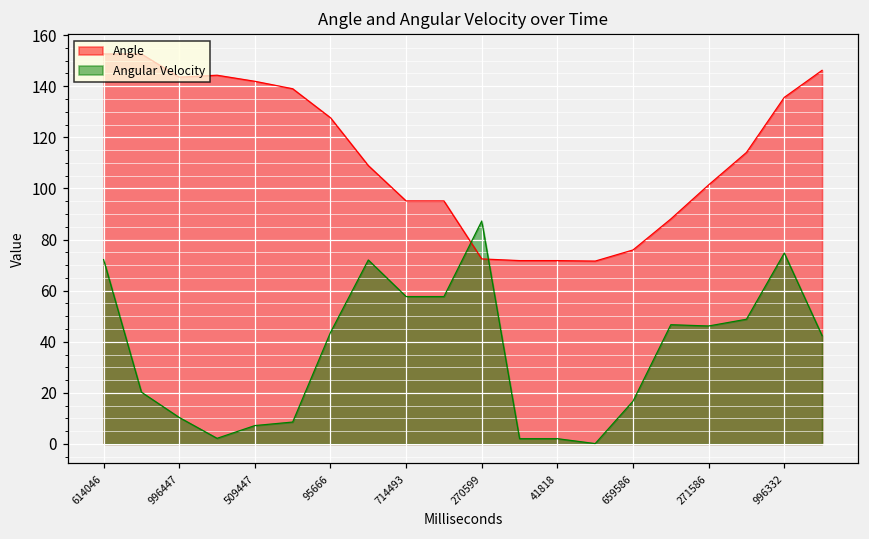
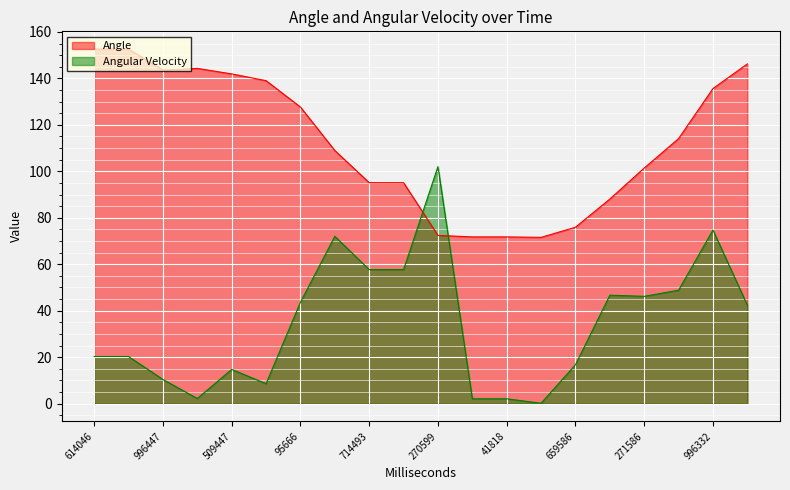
Angular Velocity, 614046: 72 -> 20
Angular Velocity, 509447: 7 -> 15
Angular Velocity, 270599: 87 -> 102
